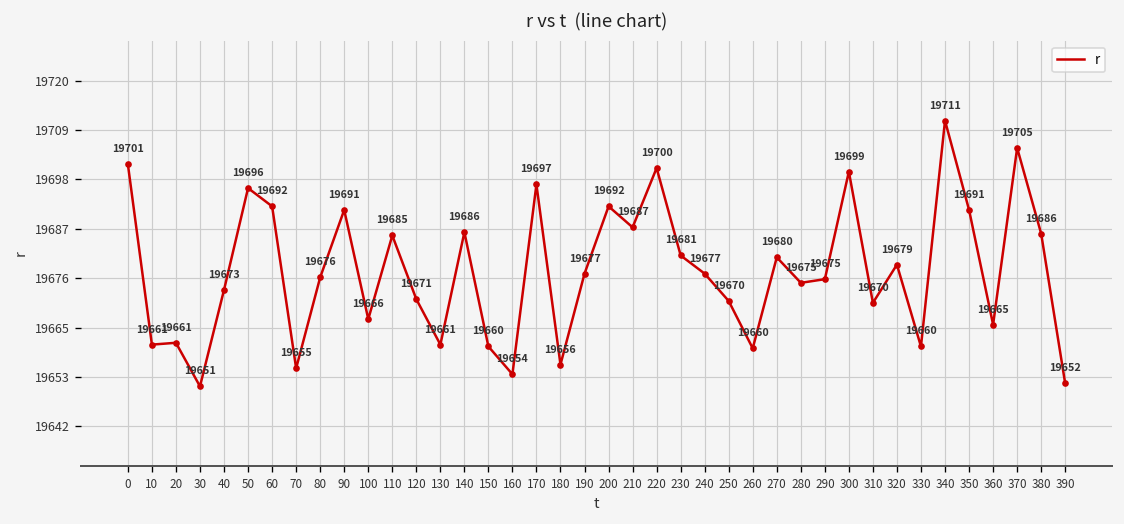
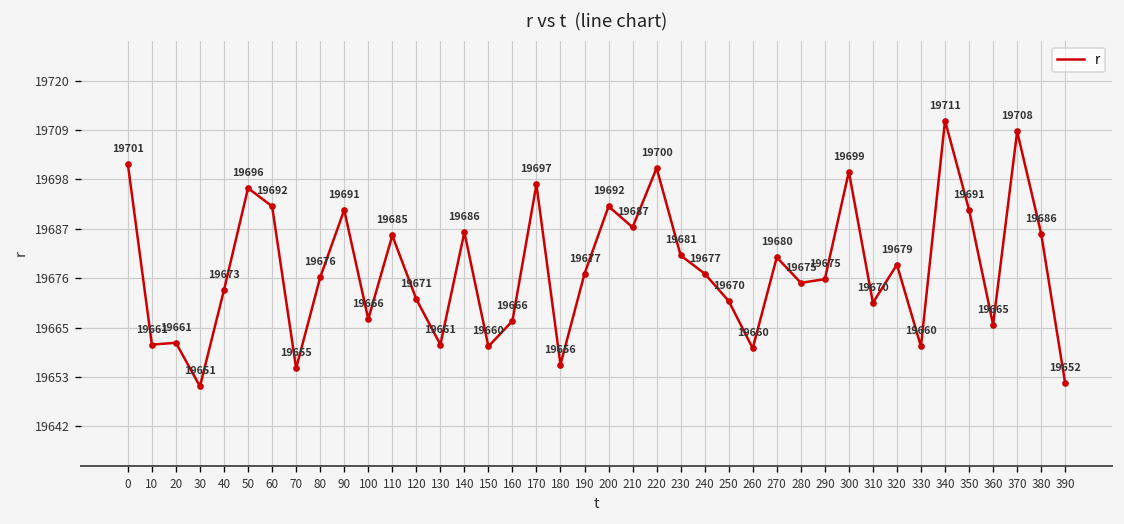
160: 19654 -> 19666
370: 19705 -> 19708
